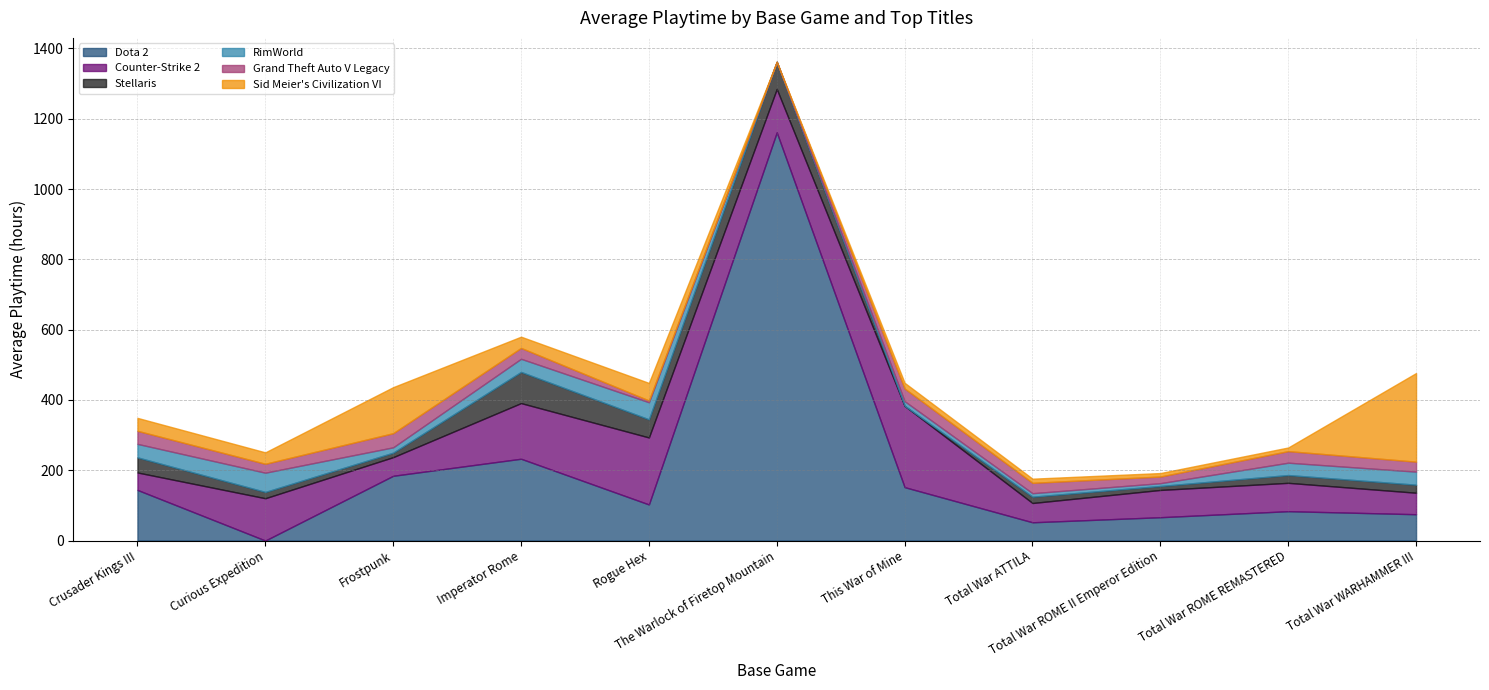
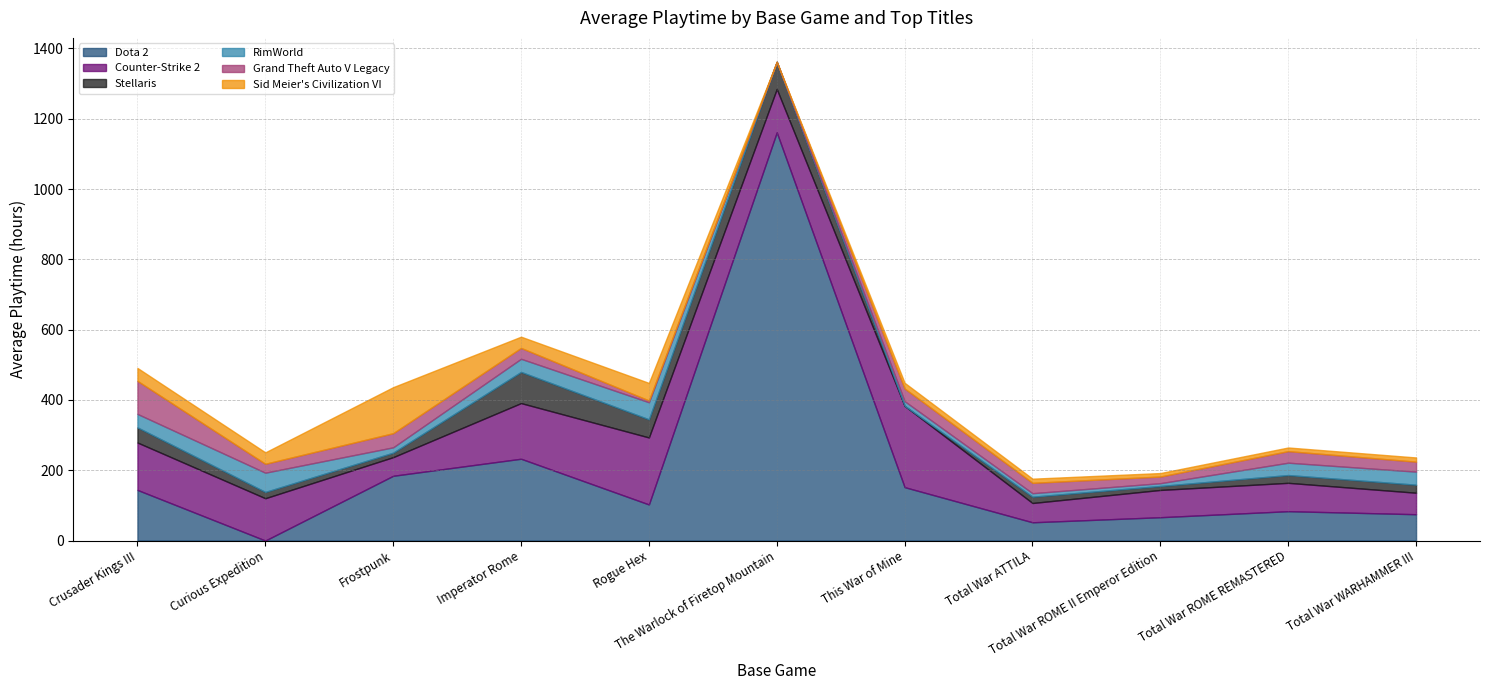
Counter-Strike 2, Crusader Kings III: 50 -> 130
Grand Theft Auto V Legacy, Crusader Kings III: 40 -> 90
Sid Meier's Civilization VI, Total War WARHAMMER III: 250 -> 10
